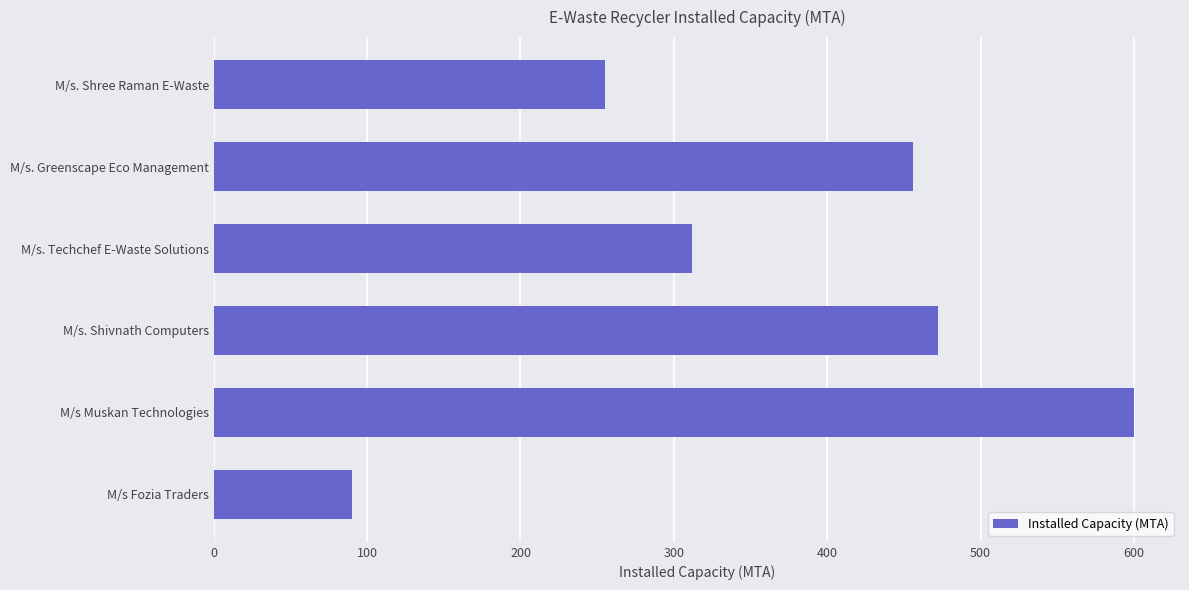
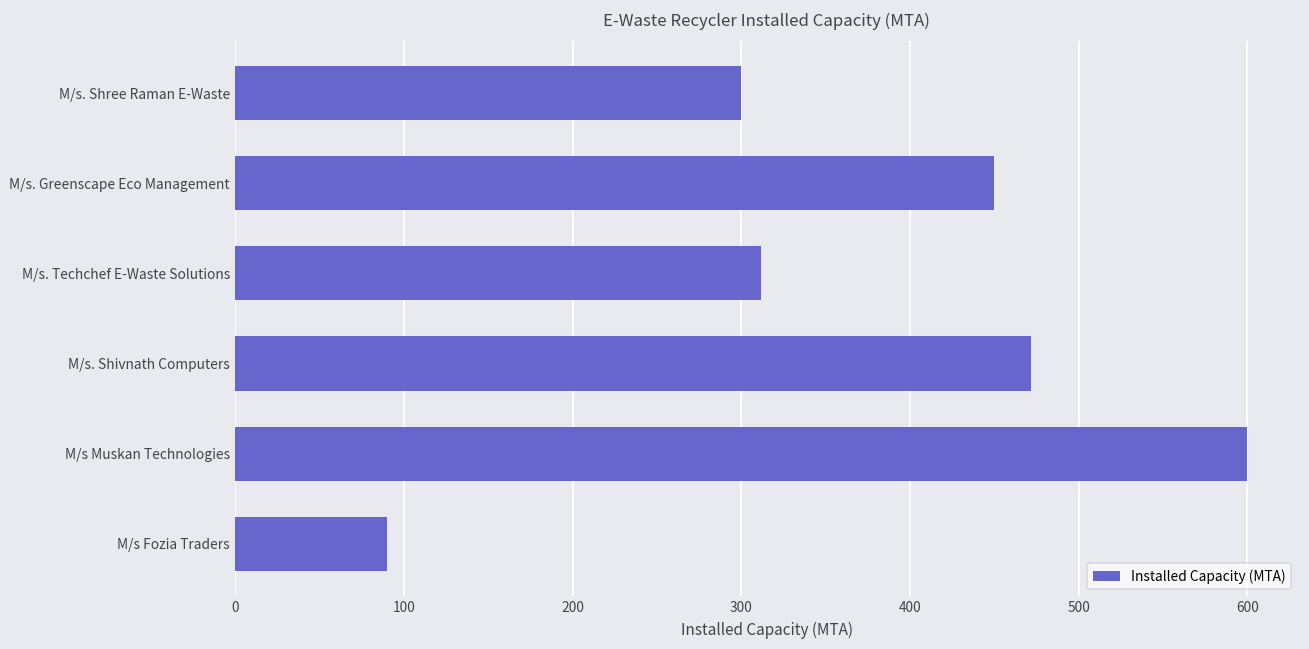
M/s. Shree Raman E-Waste: 255 -> 300
M/s. Greenscape Eco Management: 456 -> 450
